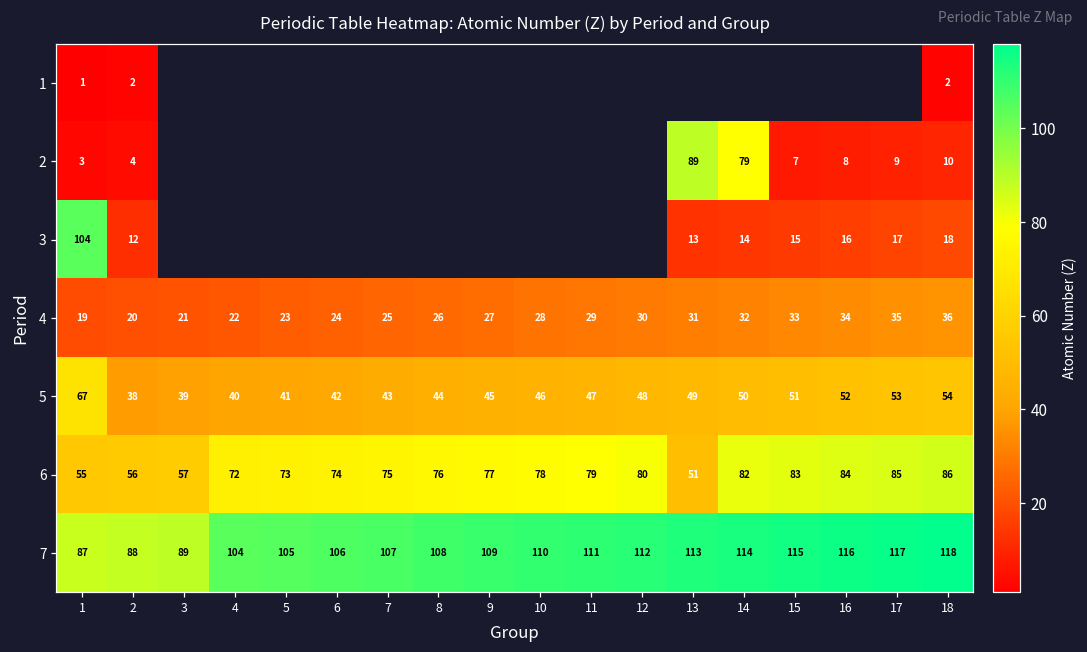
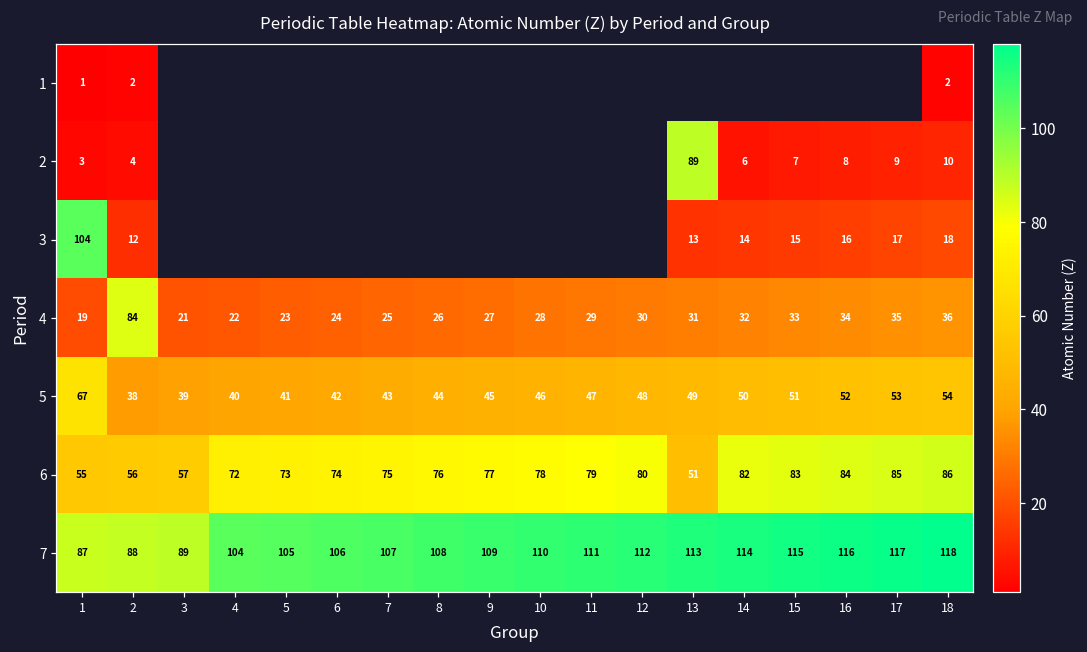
2, 14: 79 -> 6
4, 2: 20 -> 84
